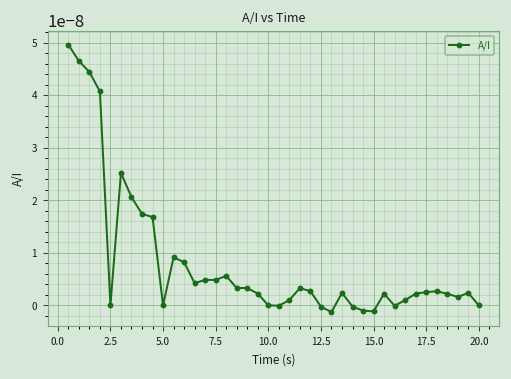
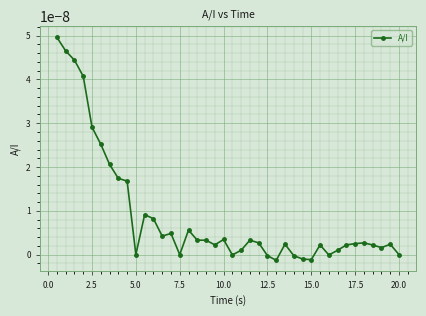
2.5: 0.00000000 -> 0.00000003
7.5: 0.000000005 -> 0.000000000
10.0: 0.000000000 -> 0.000000003
